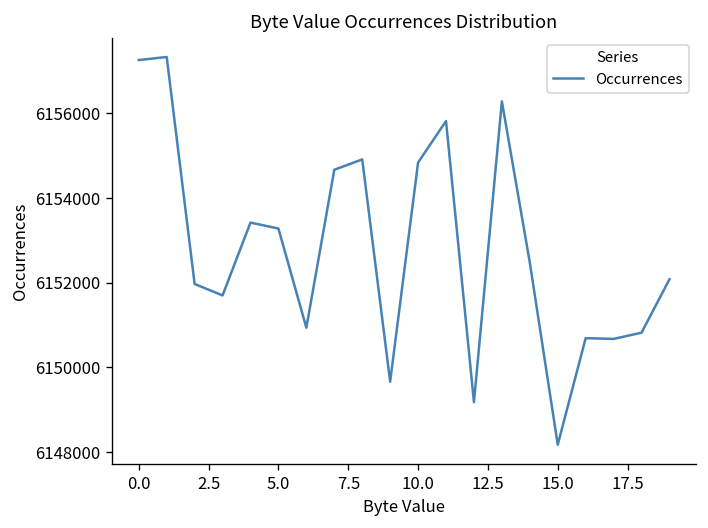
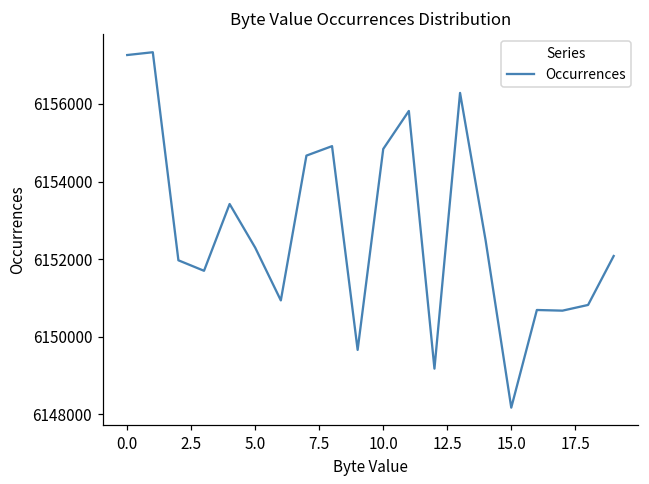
5.0: 6153300 -> 6152300
